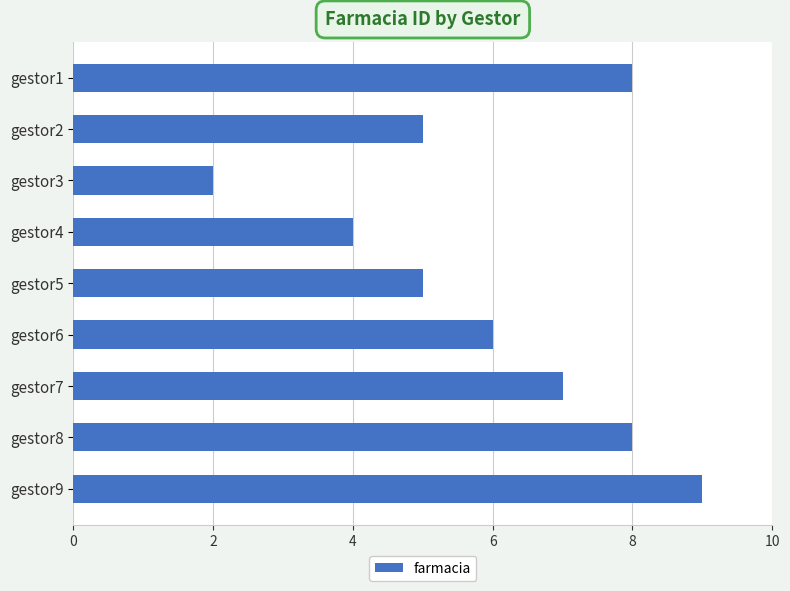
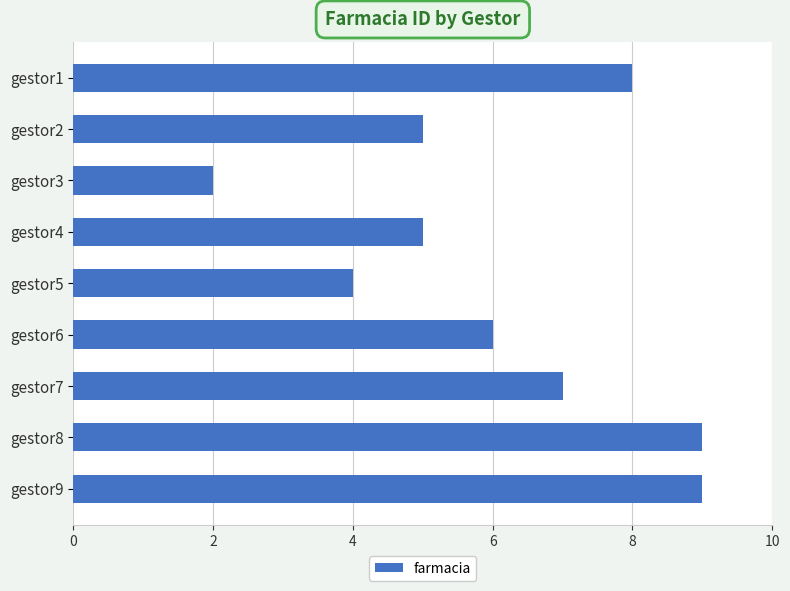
gestor4: 4 -> 5
gestor5: 5 -> 4
gestor8: 8 -> 9
